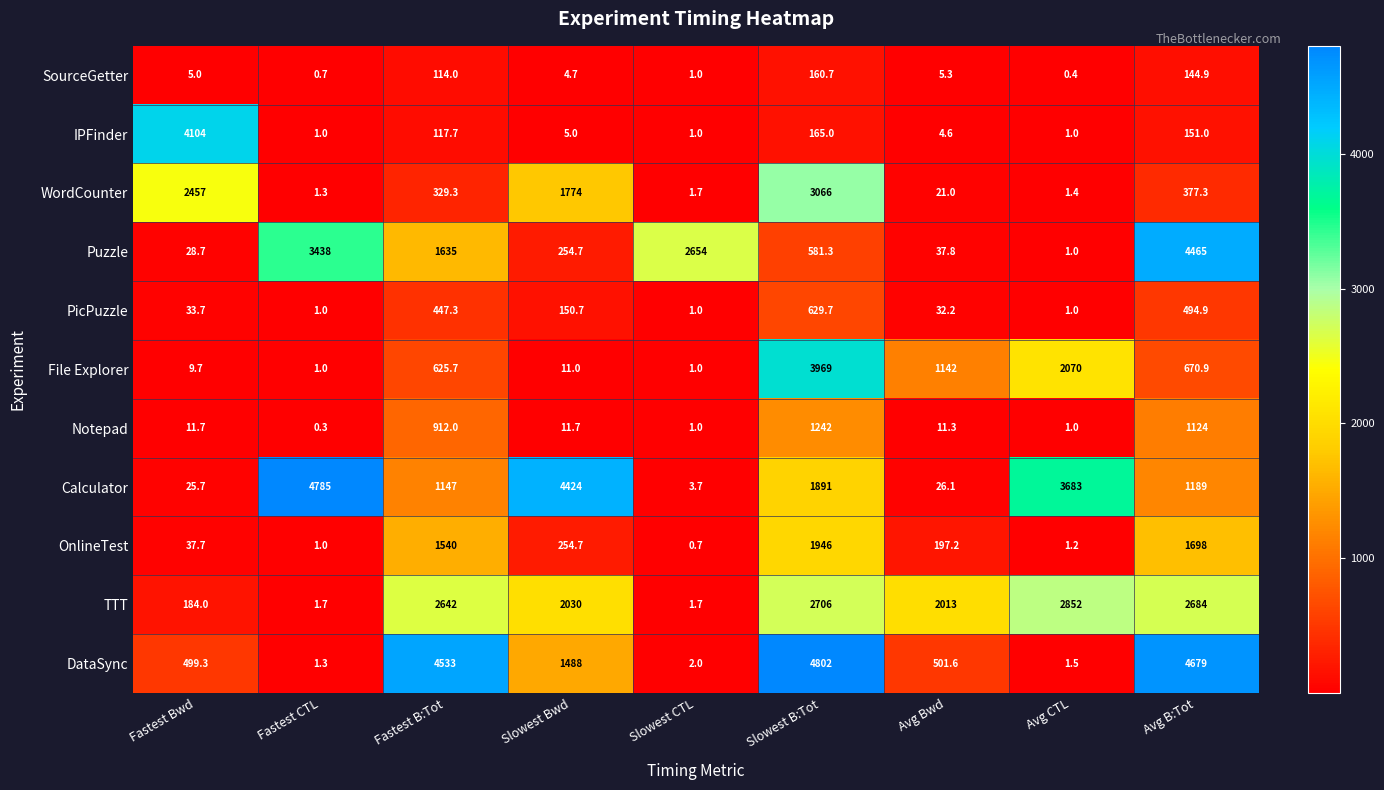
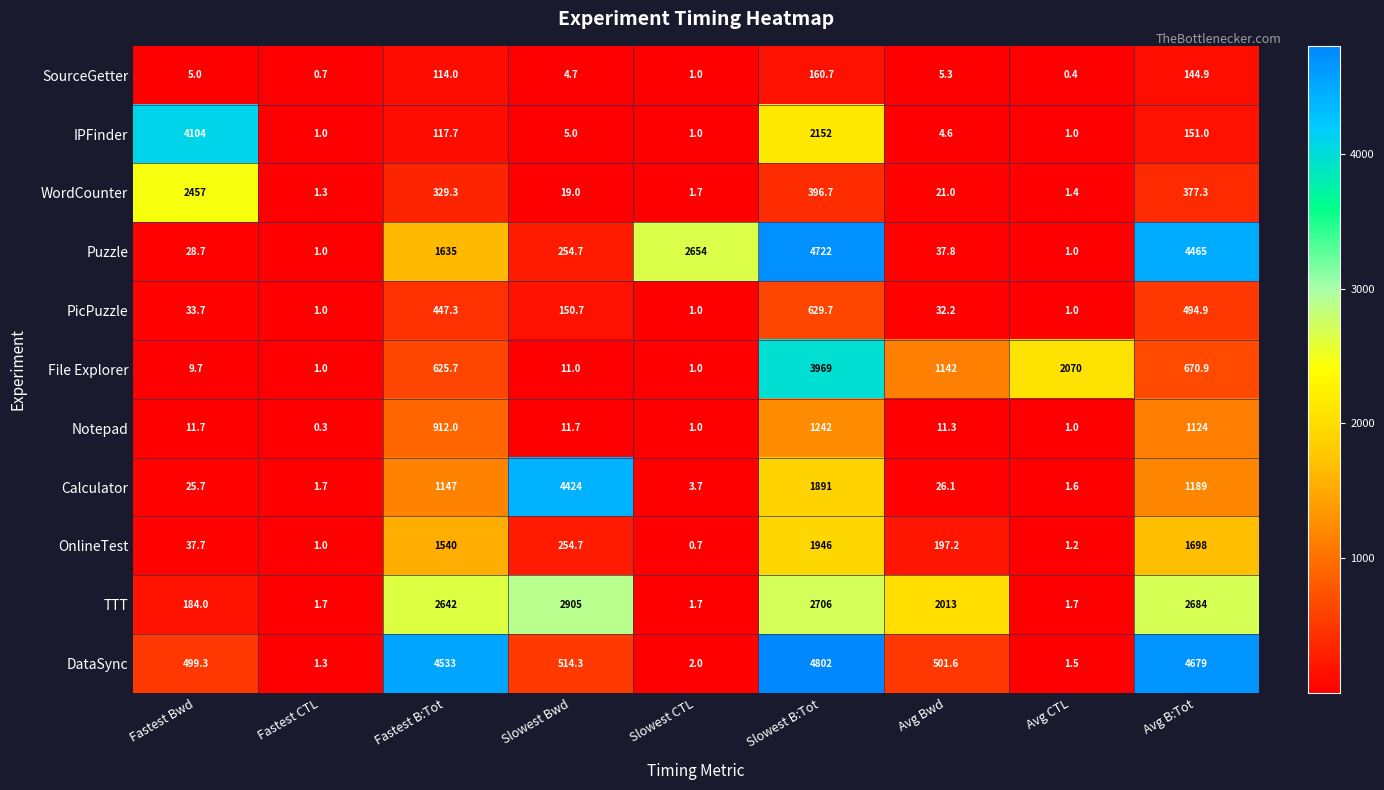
IPFinder, Slowest B:Tot: 165.0 -> 2152
WordCounter, Slowest Bwd: 1774 -> 19.0
WordCounter, Slowest B:Tot: 3066 -> 396.7
Puzzle, Fastest CTL: 3438 -> 1.0
Puzzle, Slowest B:Tot: 581.3 -> 4722
Calculator, Fastest CTL: 4785 -> 1.7
Calculator, Avg CTL: 3683 -> 1.6
TTT, Slowest Bwd: 2030 -> 2905
TTT, Avg CTL: 2852 -> 1.7
DataSync, Slowest Bwd: 1488 -> 514.3
